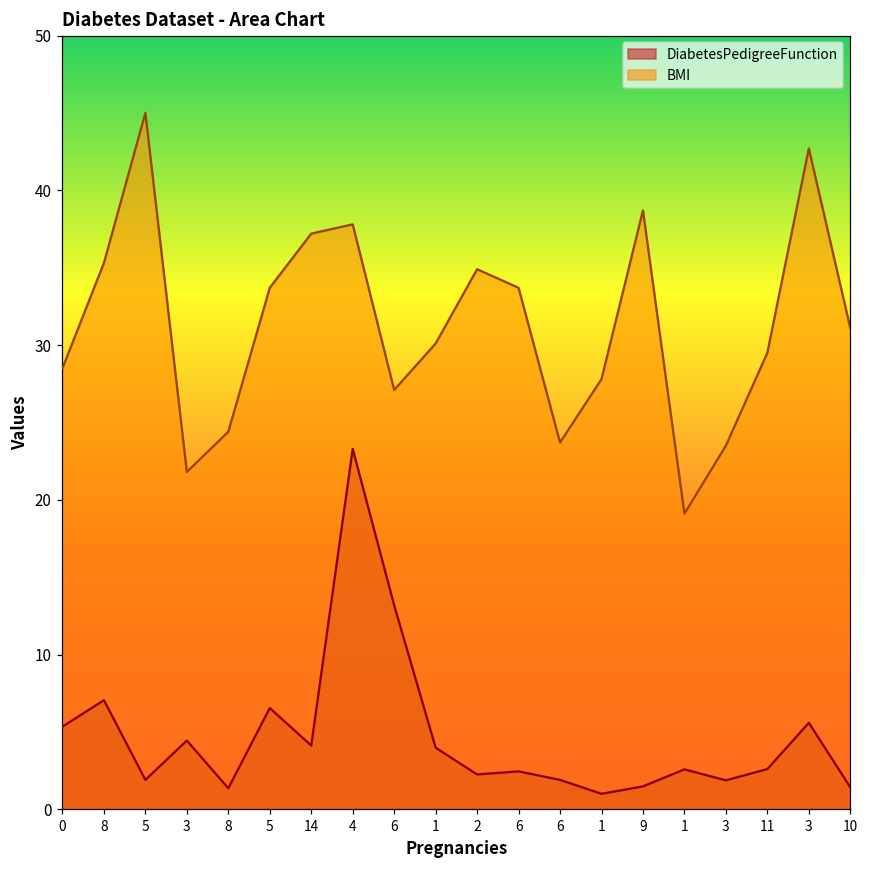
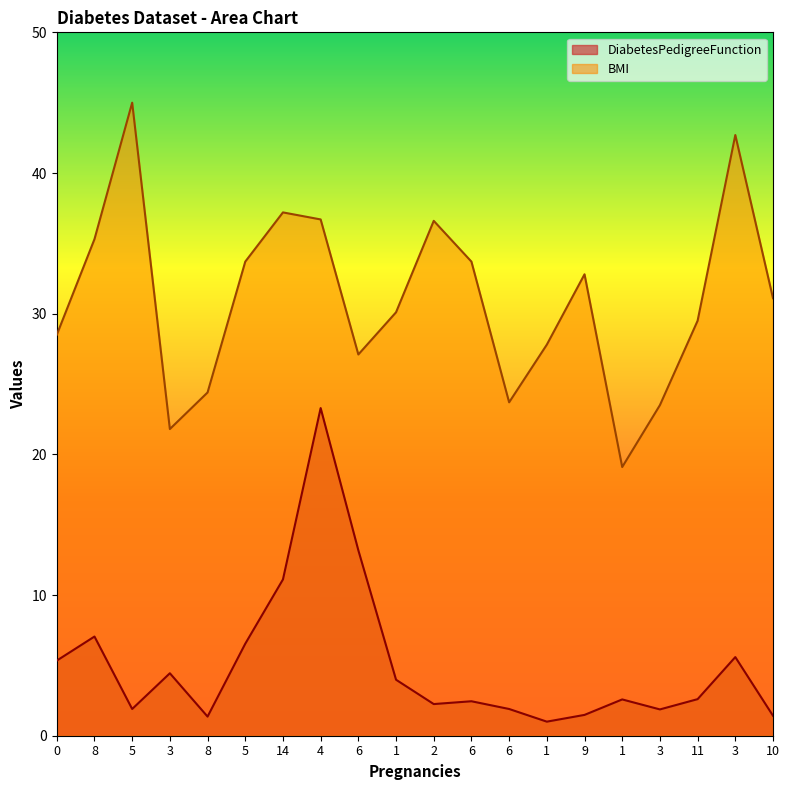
DiabetesPedigreeFunction, 14: 4.1 -> 11.1
BMI, 4: 37.8 -> 36.7
BMI, 2: 34.9 -> 36.6
BMI, 9: 38.7 -> 32.8
